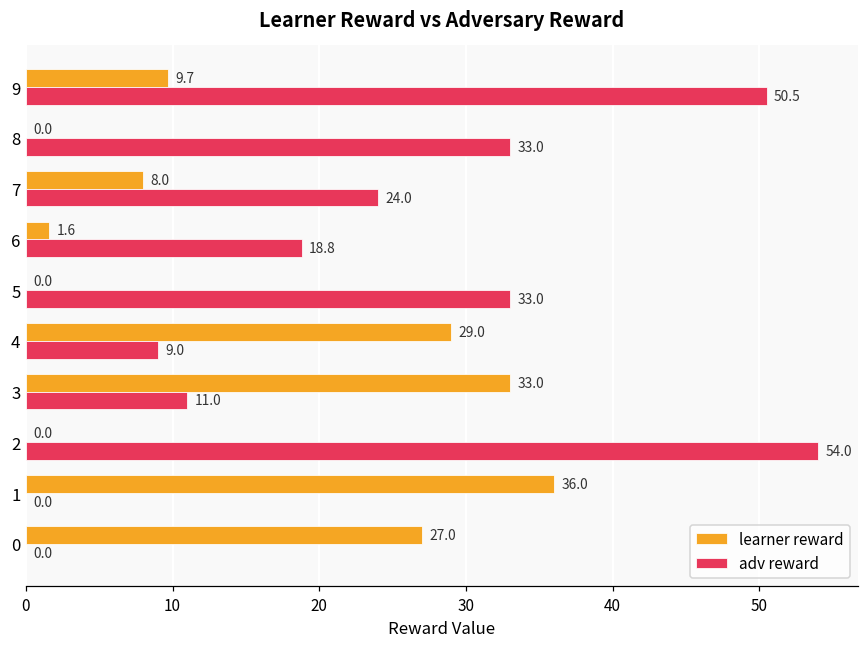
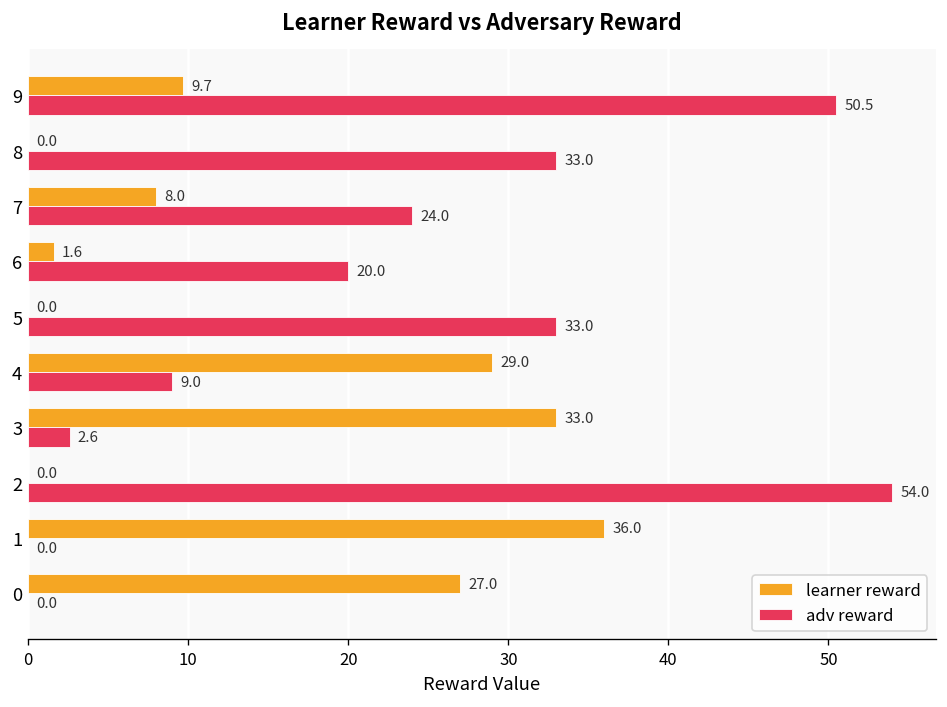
adv reward, 6: 18.8 -> 20.0
adv reward, 3: 11.0 -> 2.6
